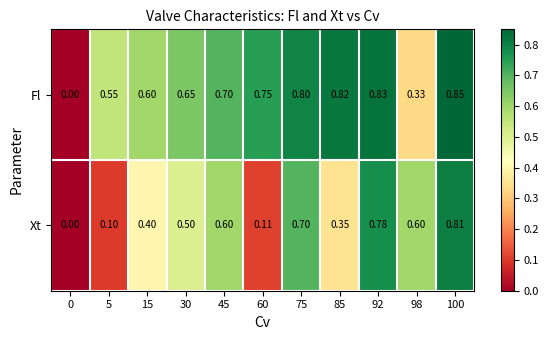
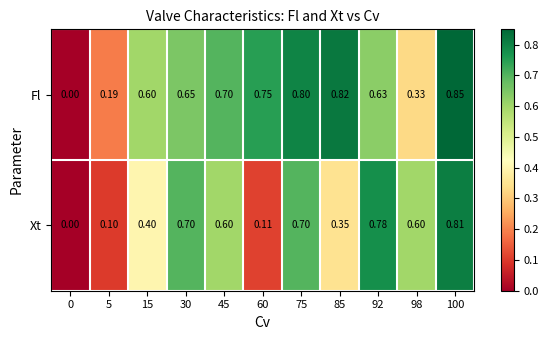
Fl, 5: 0.55 -> 0.19
Fl, 92: 0.83 -> 0.63
Xt, 30: 0.50 -> 0.70
